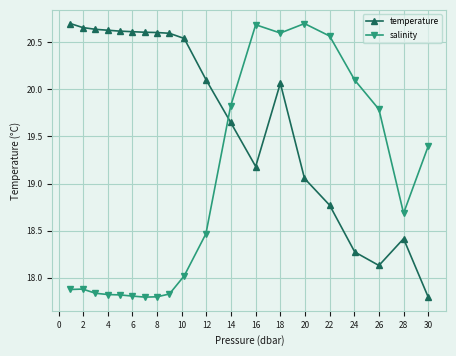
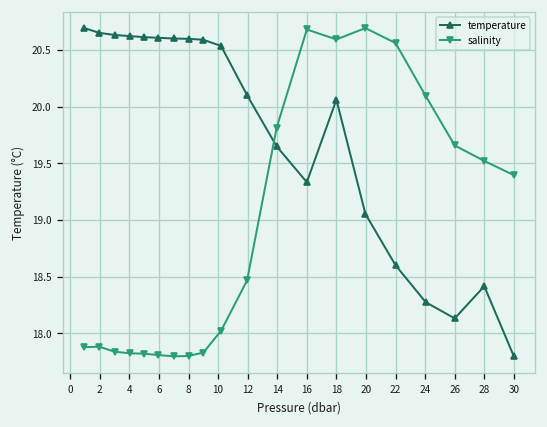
temperature, 16: 19.2 -> 19.3
temperature, 22: 18.8 -> 18.6
salinity, 26: 19.8 -> 19.7
salinity, 28: 18.7 -> 19.5
